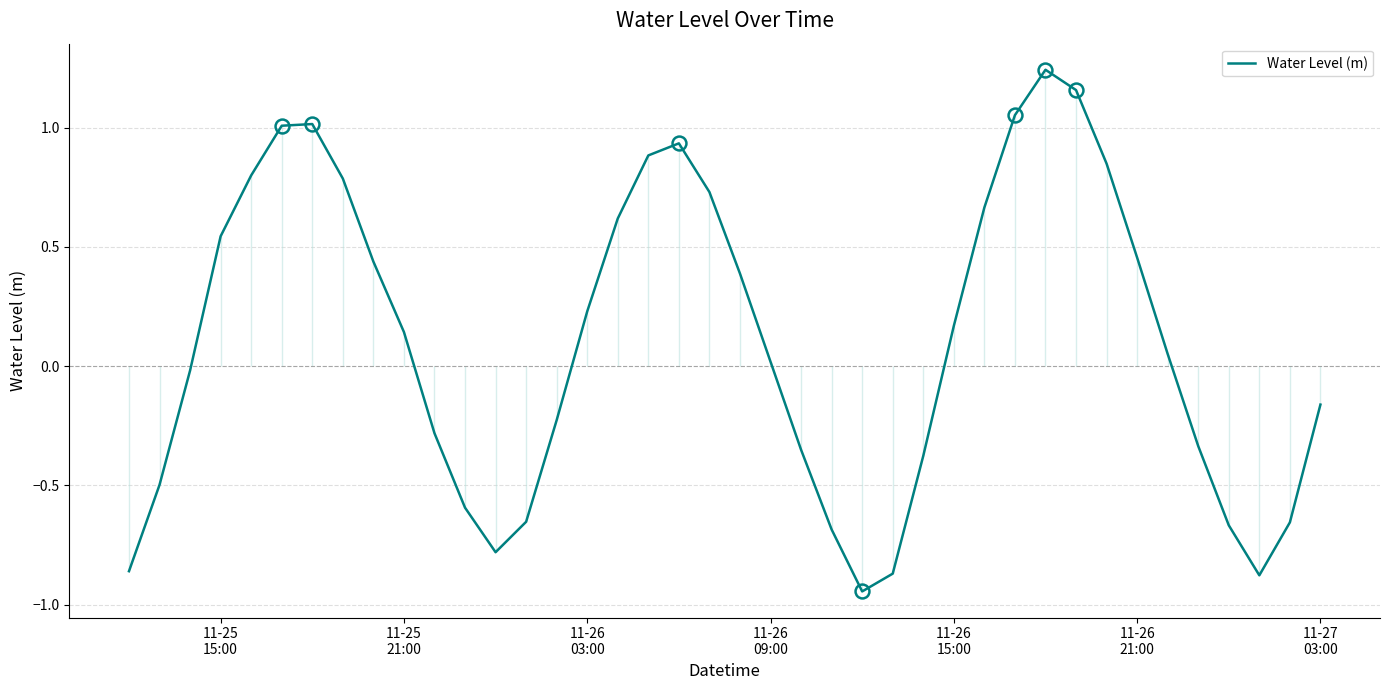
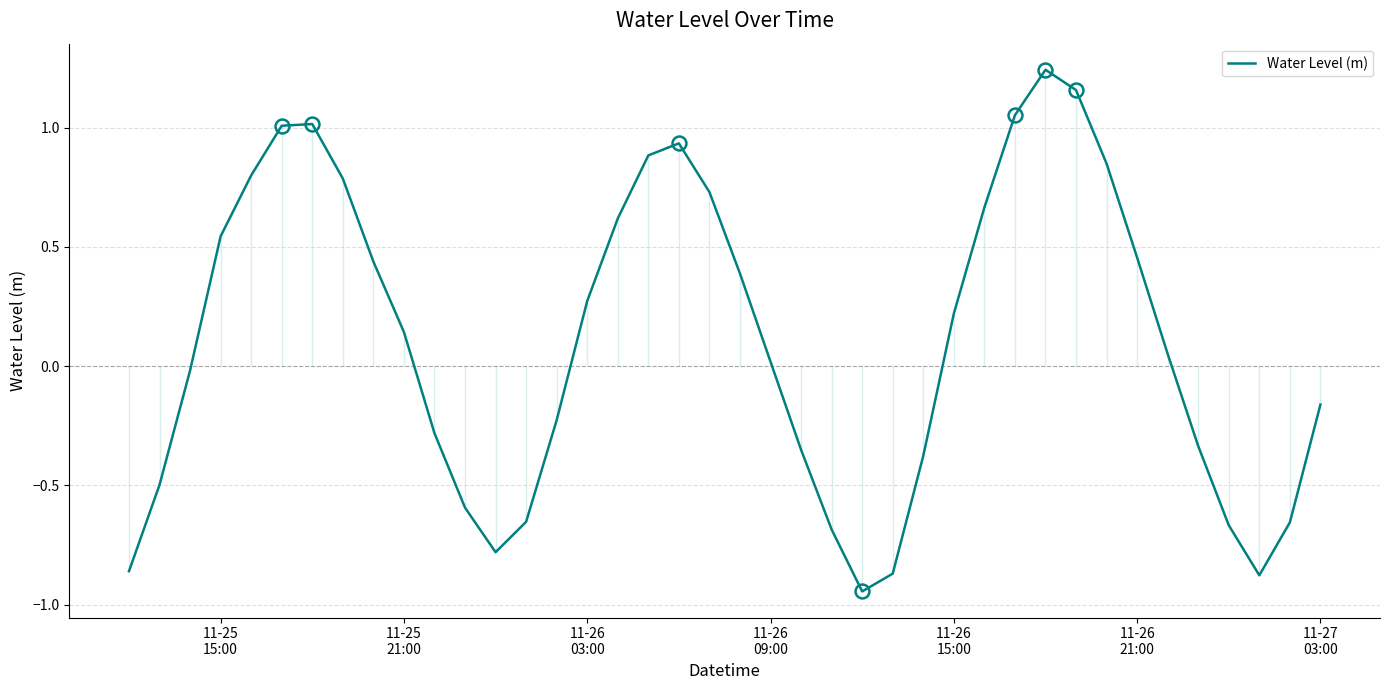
Water Level (m), 11-26 03:00: 0.23 -> 0.27
Water Level (m), 11-26 15:00: 0.17 -> 0.22
